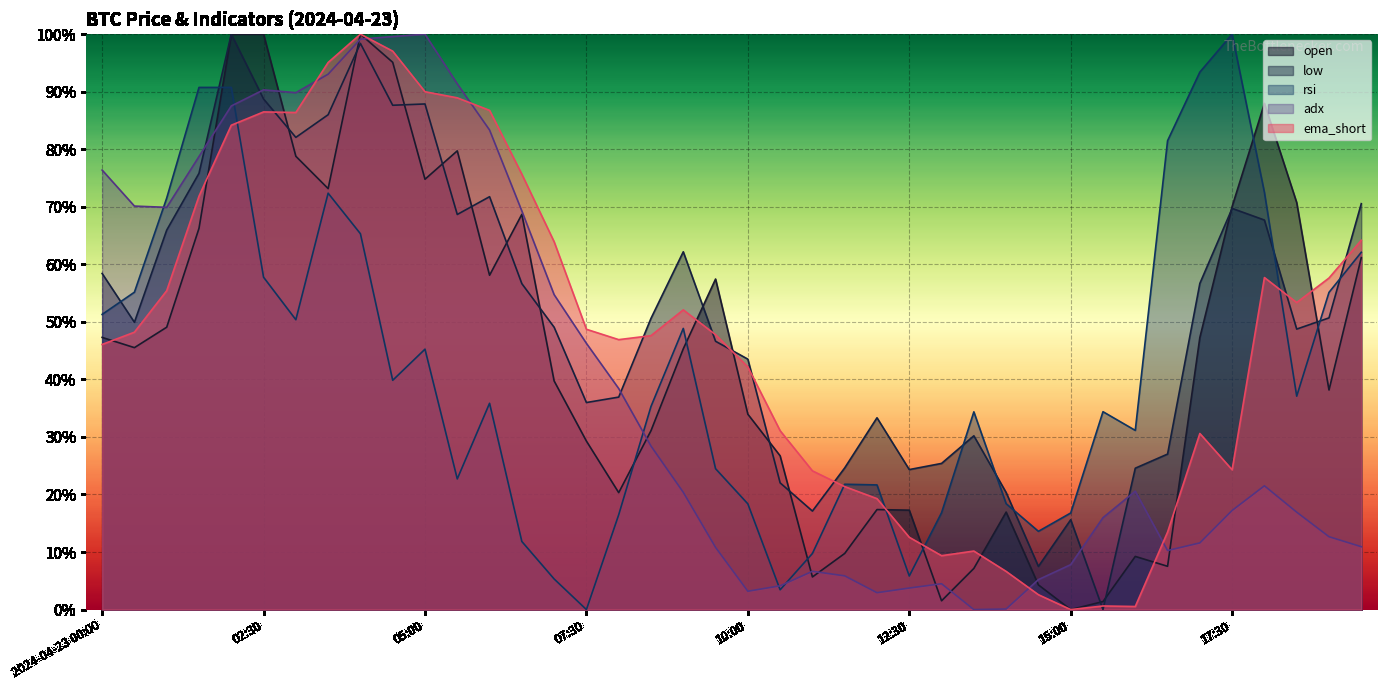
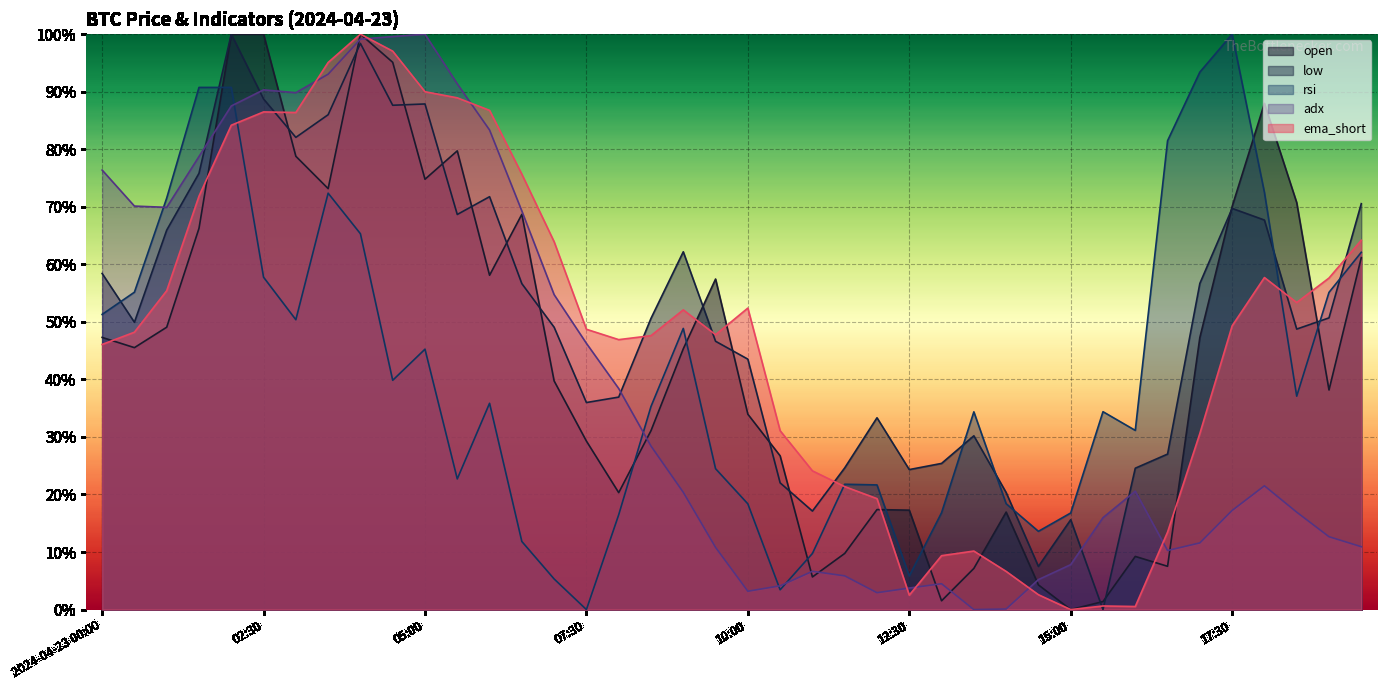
ema_short, 10:00: 42% -> 52%
ema_short, 12:30: 13% -> 3%
ema_short, 17:30: 24% -> 49%
